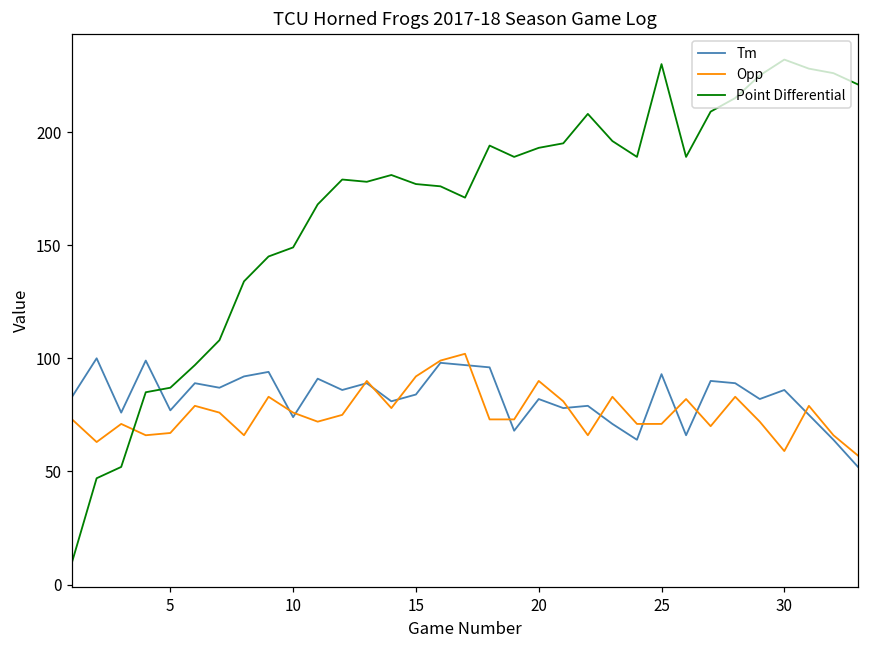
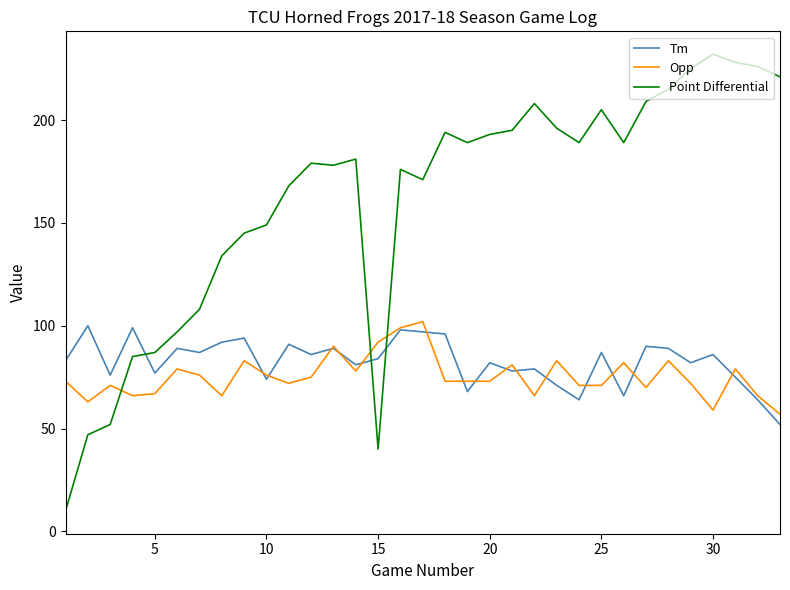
Point Differential, 15: 177 -> 40
Opp, 20: 90 -> 73
Tm, 25: 93 -> 87
Point Differential, 25: 230 -> 205
